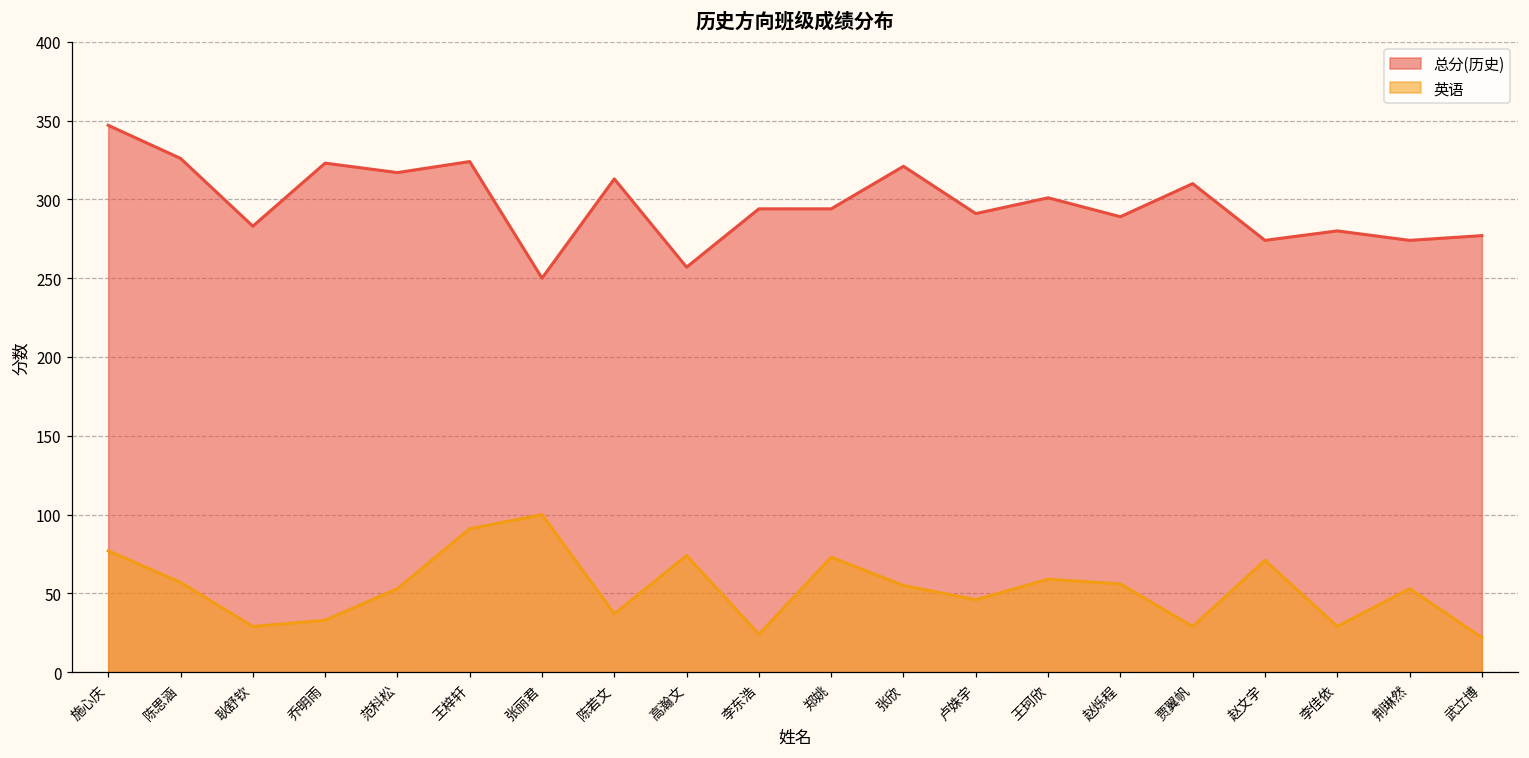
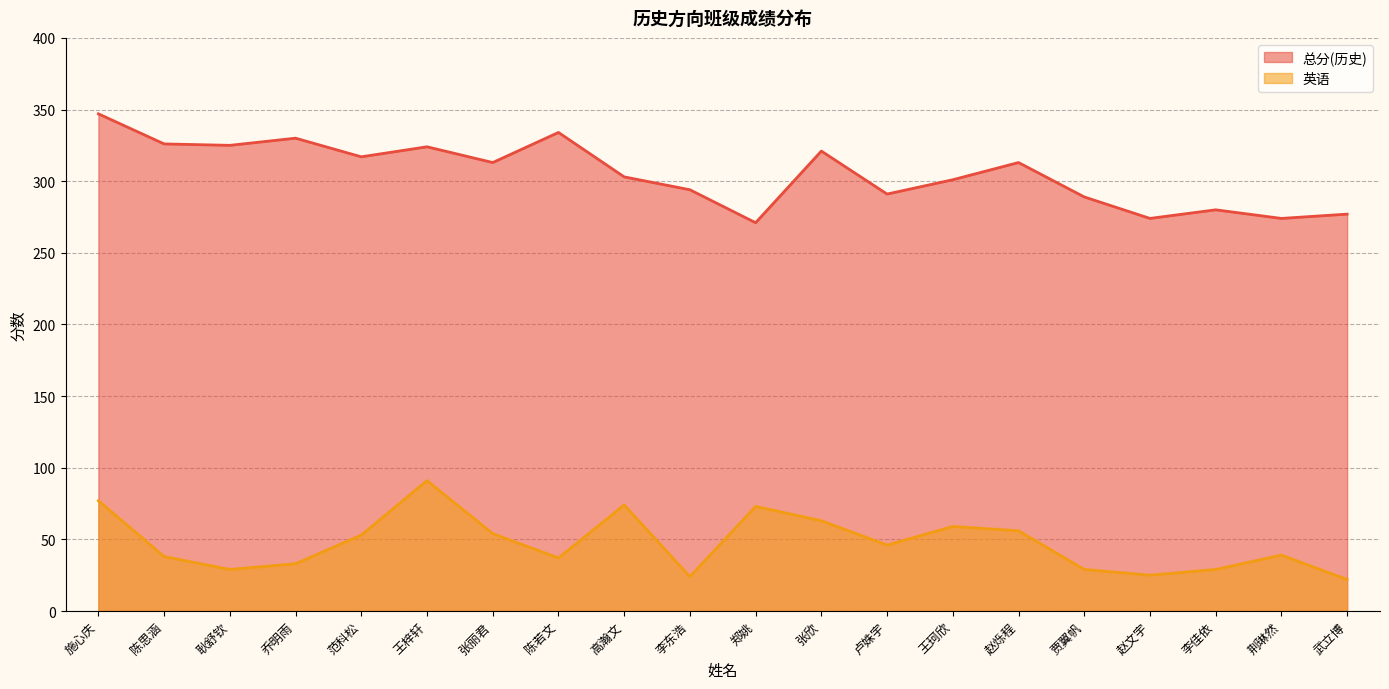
英语, 陈思涵: 57 -> 38
总分(历史), 耿舒钦: 283 -> 325
总分(历史), 乔明雨: 323 -> 330
总分(历史), 张丽君: 250 -> 313
英语, 张丽君: 100 -> 54
总分(历史), 陈若文: 313 -> 334
总分(历史), 高瀚文: 257 -> 303
总分(历史), 郑姚: 294 -> 271
英语, 张欣: 55 -> 63
总分(历史), 赵烁程: 289 -> 313
总分(历史), 贾翼帆: 310 -> 289
英语, 赵文宇: 71 -> 25
英语, 荆琳然: 53 -> 39
